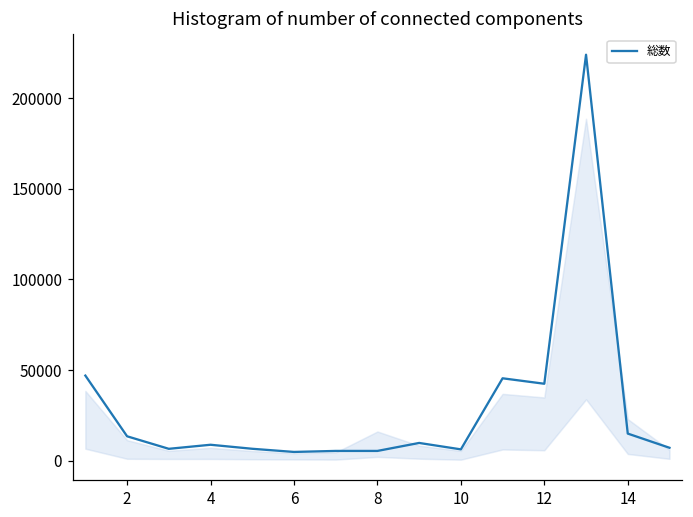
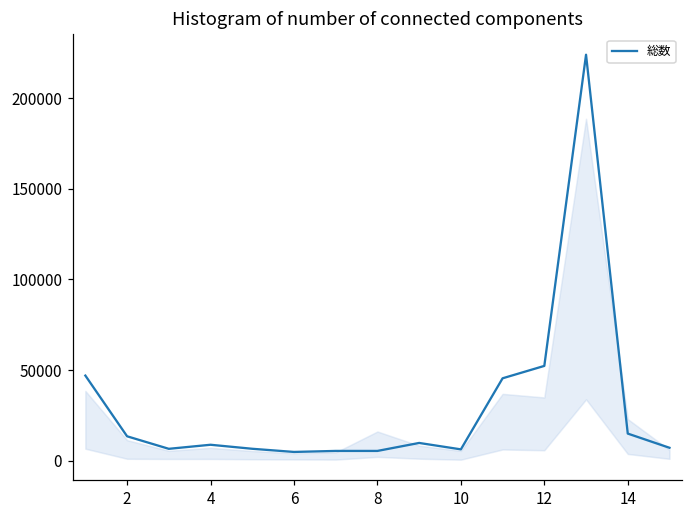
総数, 12: 42000 -> 52000
